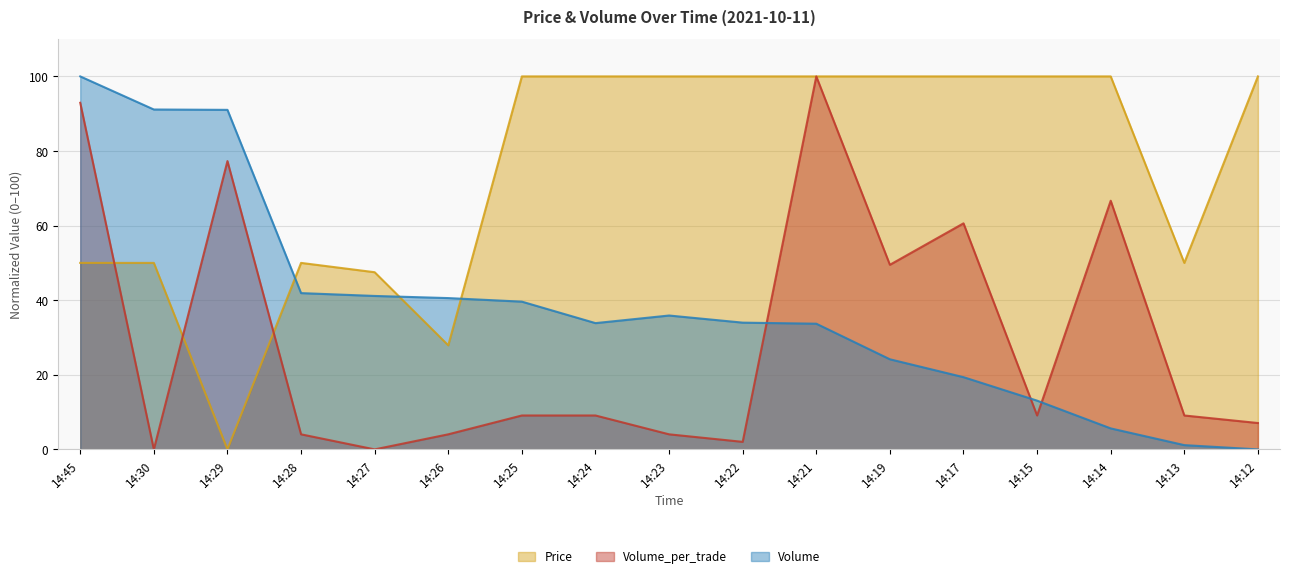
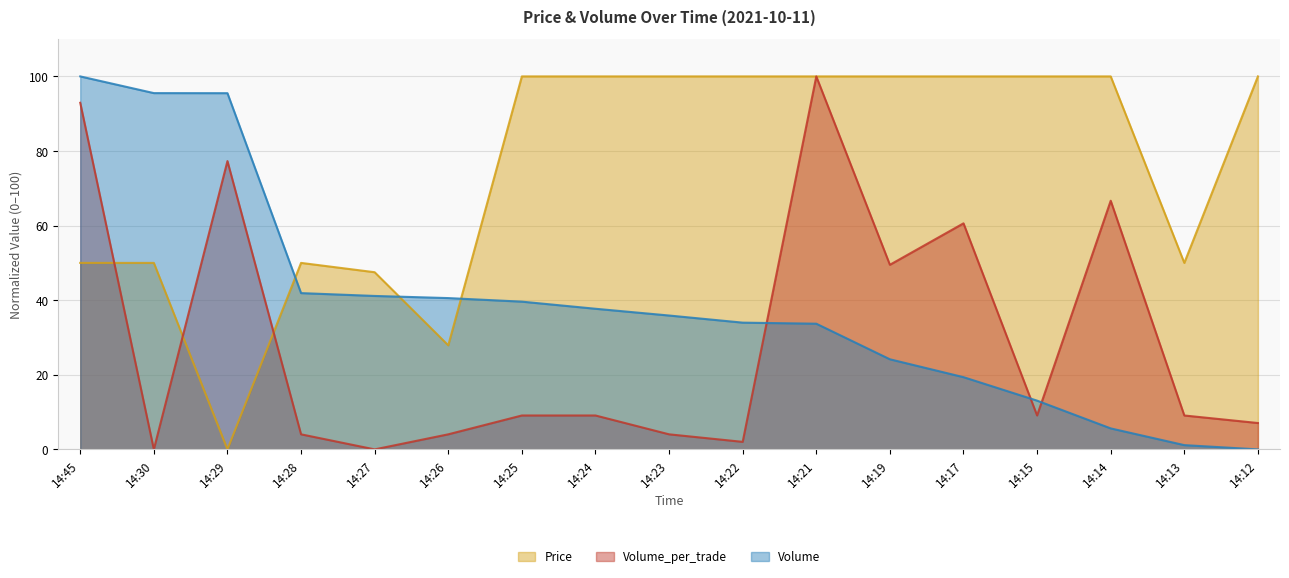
Volume, 14:30: 91 -> 96
Volume, 14:29: 91 -> 96
Volume, 14:24: 34 -> 38
